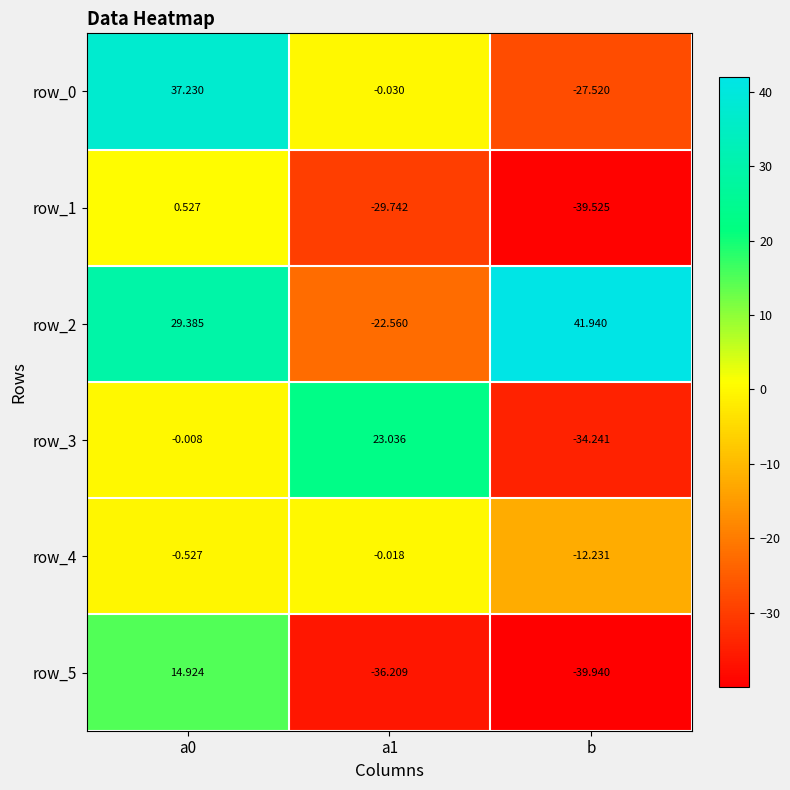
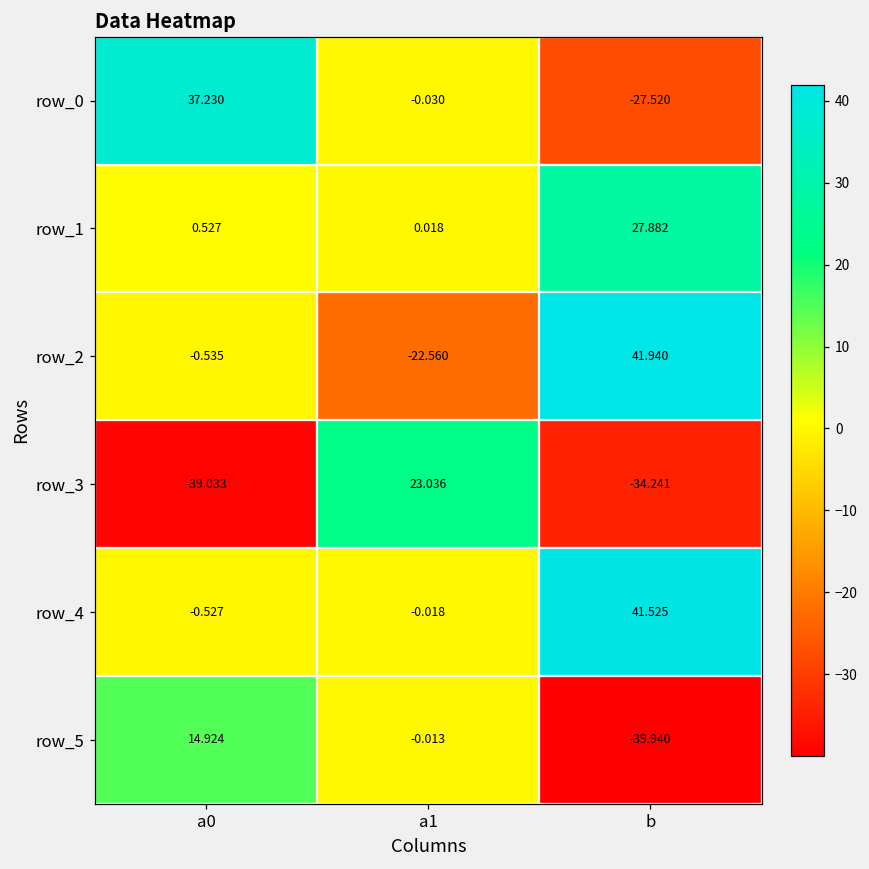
row_1, a1: -29.742 -> 0.018
row_1, b: -39.525 -> 27.882
row_2, a0: 29.385 -> -0.535
row_3, a0: -0.008 -> -39.033
row_4, b: -12.231 -> 41.525
row_5, a1: -36.209 -> -0.013
